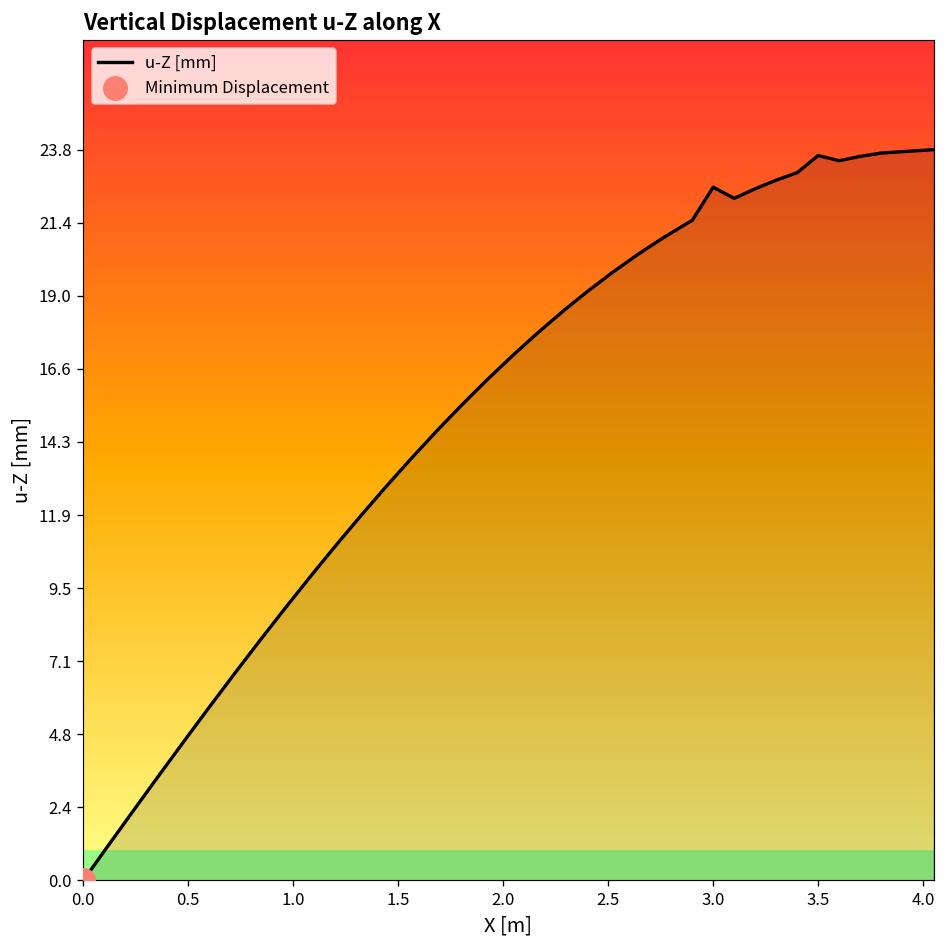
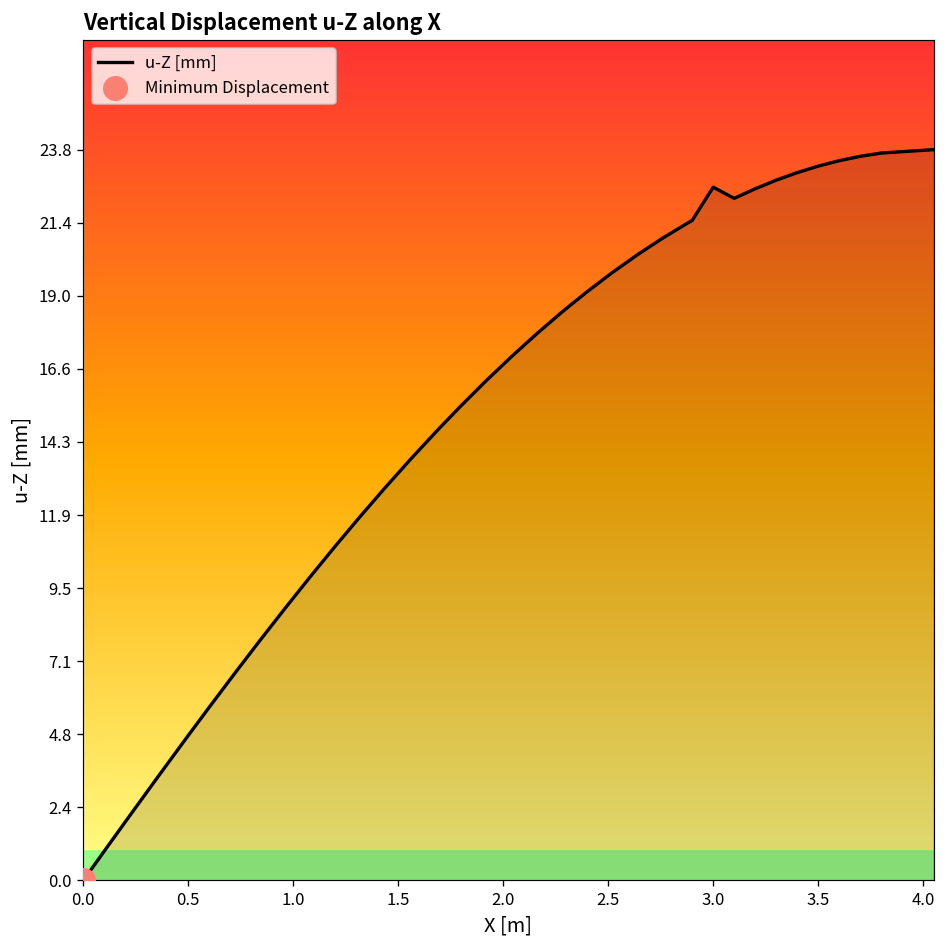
u-Z [mm], 3.5: 23.6 -> 23.2
